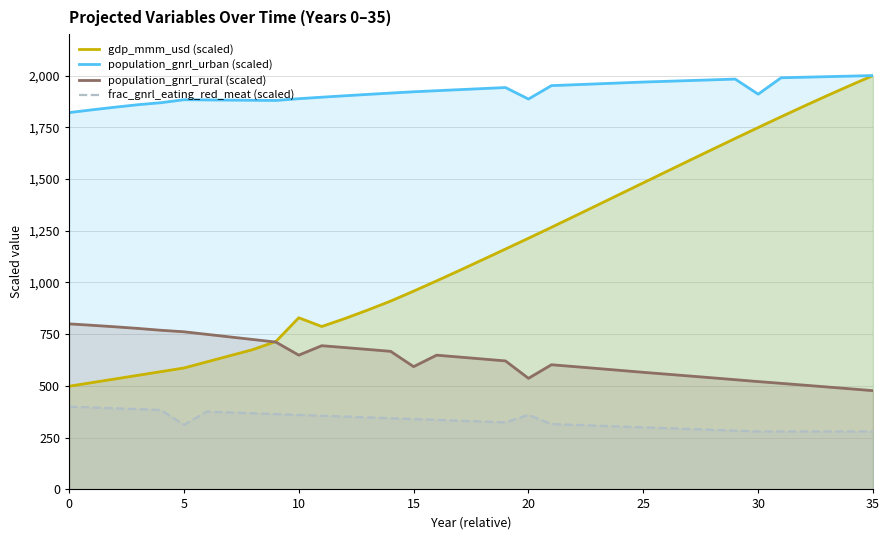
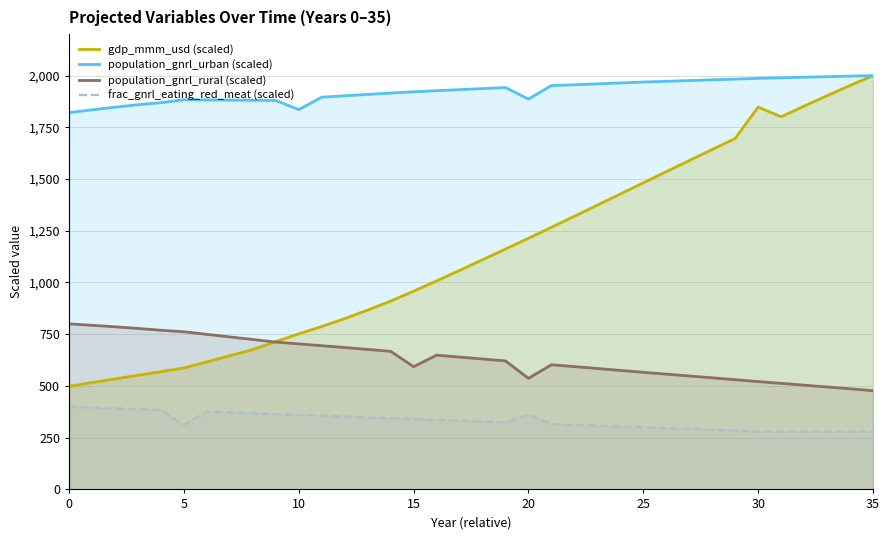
gdp_mmm_usd (scaled), 10: 830 -> 750
population_gnrl_urban (scaled), 10: 1,890 -> 1,840
population_gnrl_rural (scaled), 10: 650 -> 700
gdp_mmm_usd (scaled), 30: 1,750 -> 1,850
population_gnrl_urban (scaled), 30: 1,910 -> 1,990
